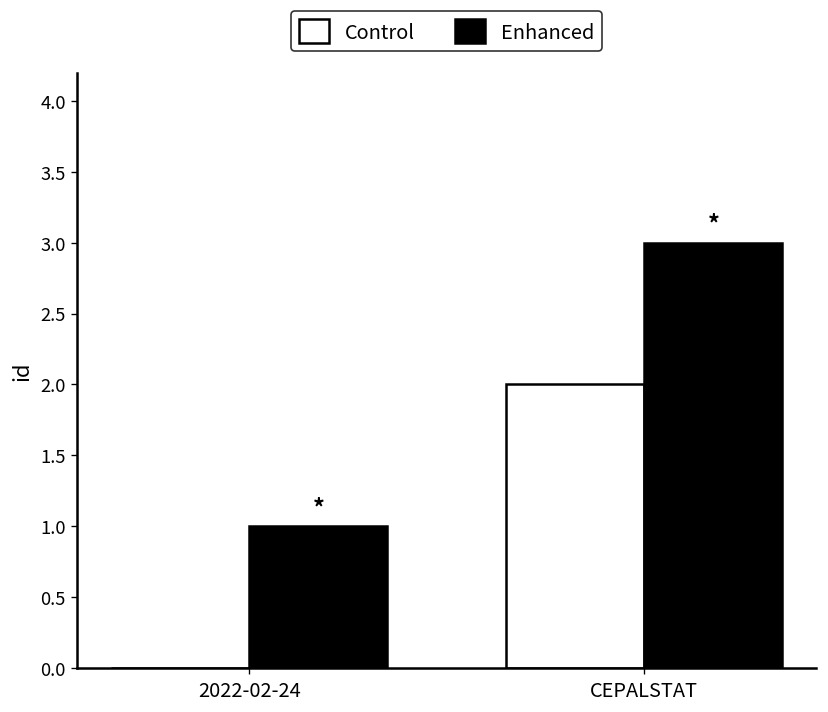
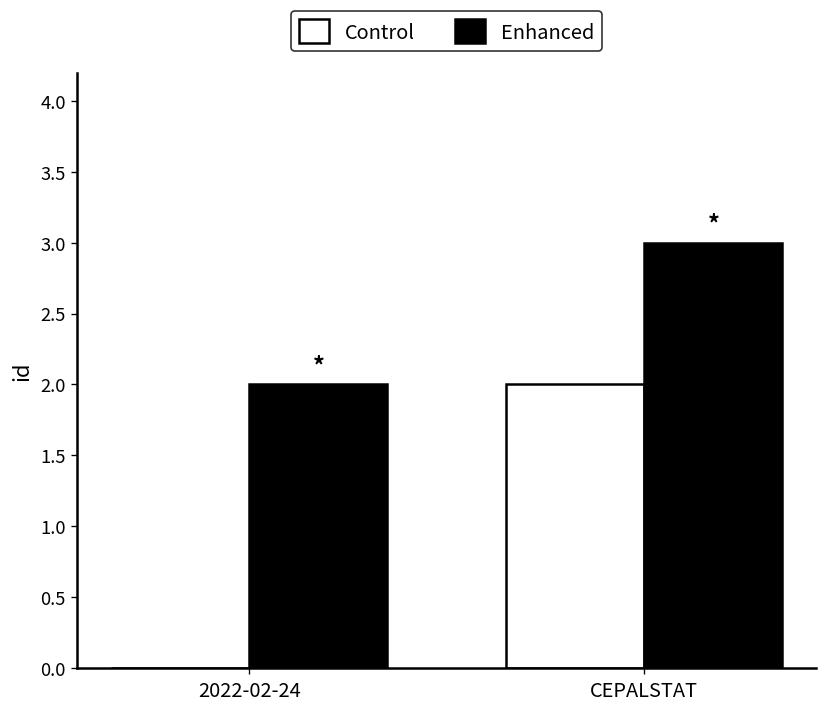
Enhanced, 2022-02-24: 1 -> 2
